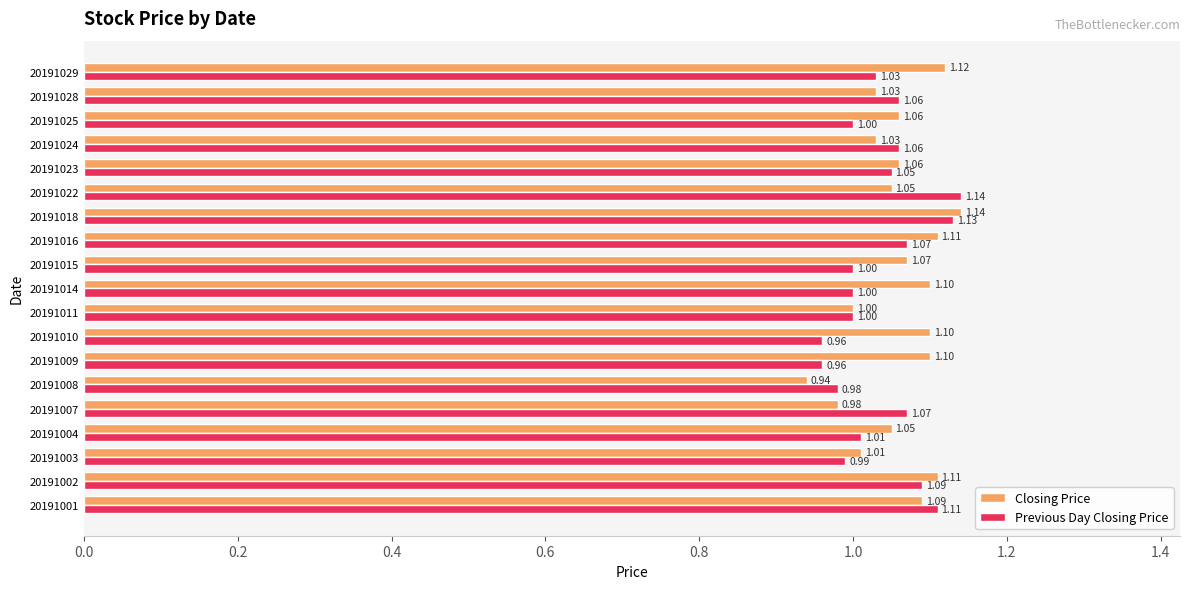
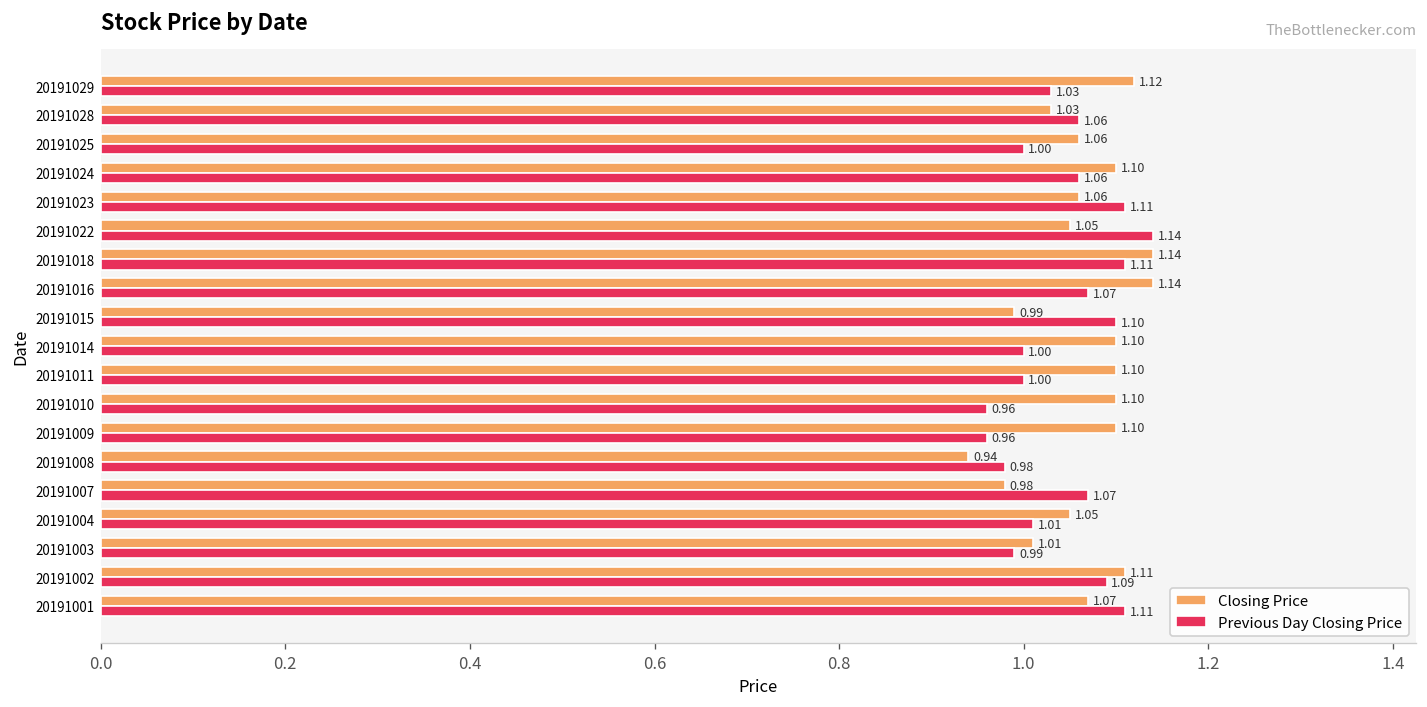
Closing Price, 20191024: 1.03 -> 1.10
Previous Day Closing Price, 20191023: 1.05 -> 1.11
Previous Day Closing Price, 20191018: 1.13 -> 1.11
Closing Price, 20191016: 1.11 -> 1.14
Closing Price, 20191015: 1.07 -> 0.99
Previous Day Closing Price, 20191015: 1.00 -> 1.10
Closing Price, 20191011: 1.00 -> 1.10
Closing Price, 20191001: 1.09 -> 1.07
